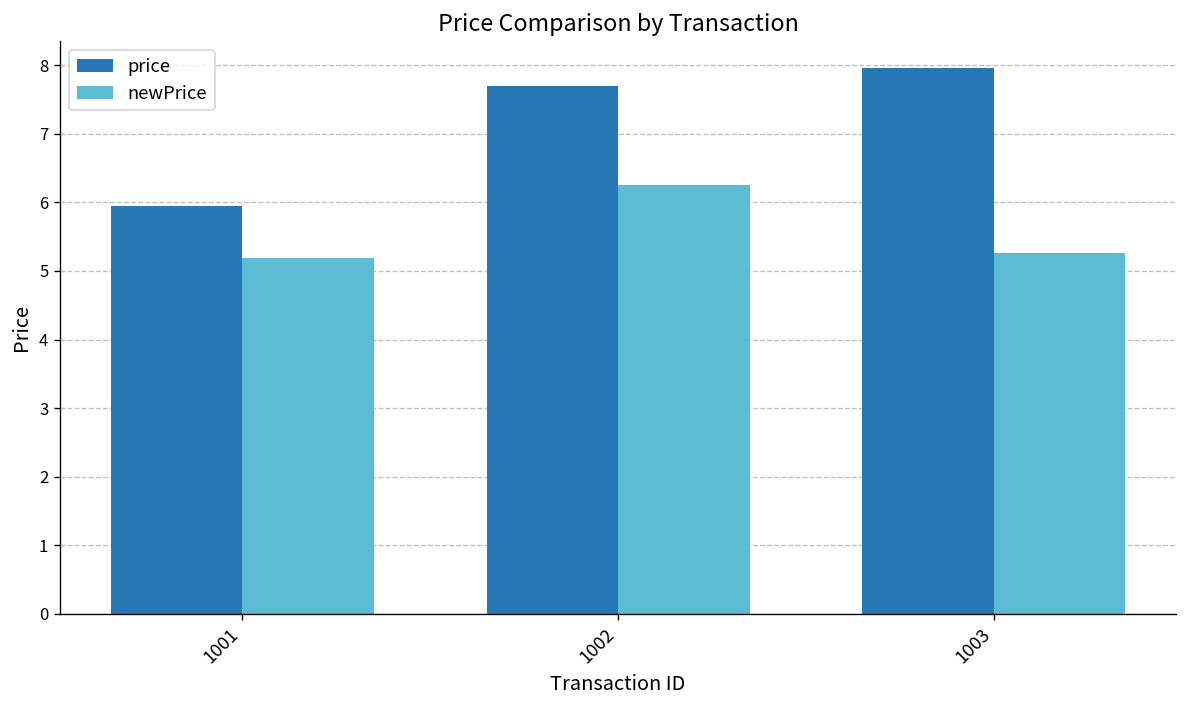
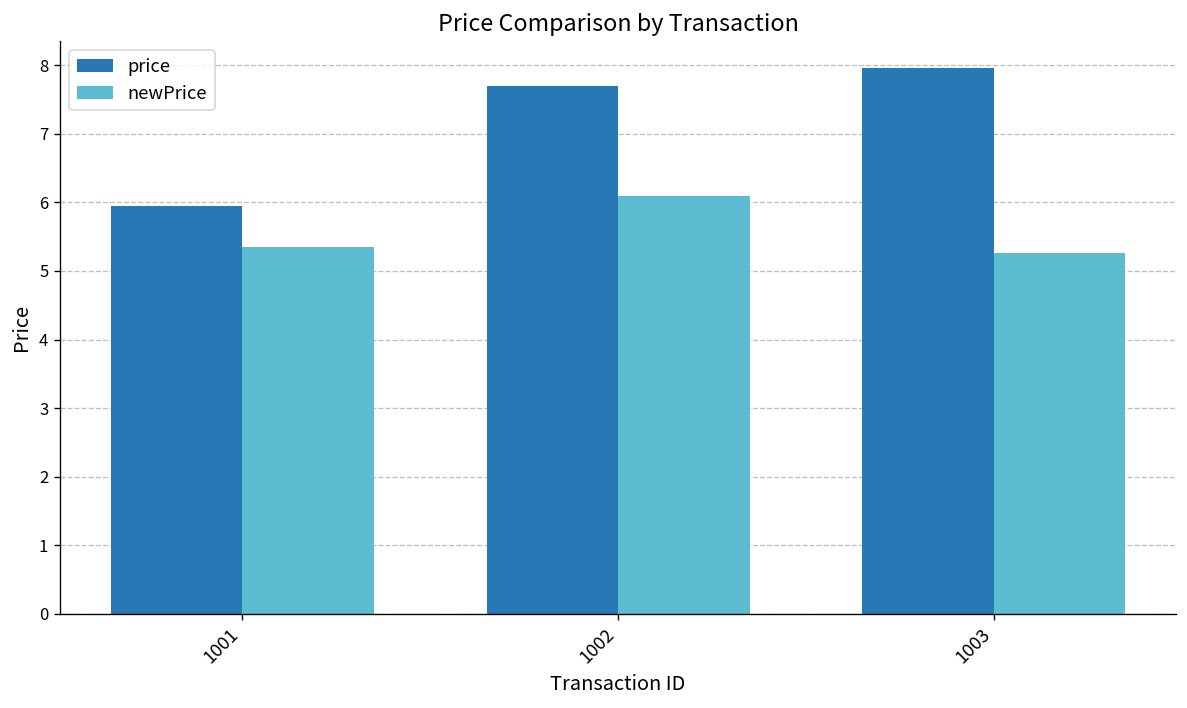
newPrice, 1001: 5.2 -> 5.4
newPrice, 1002: 6.3 -> 6.1
